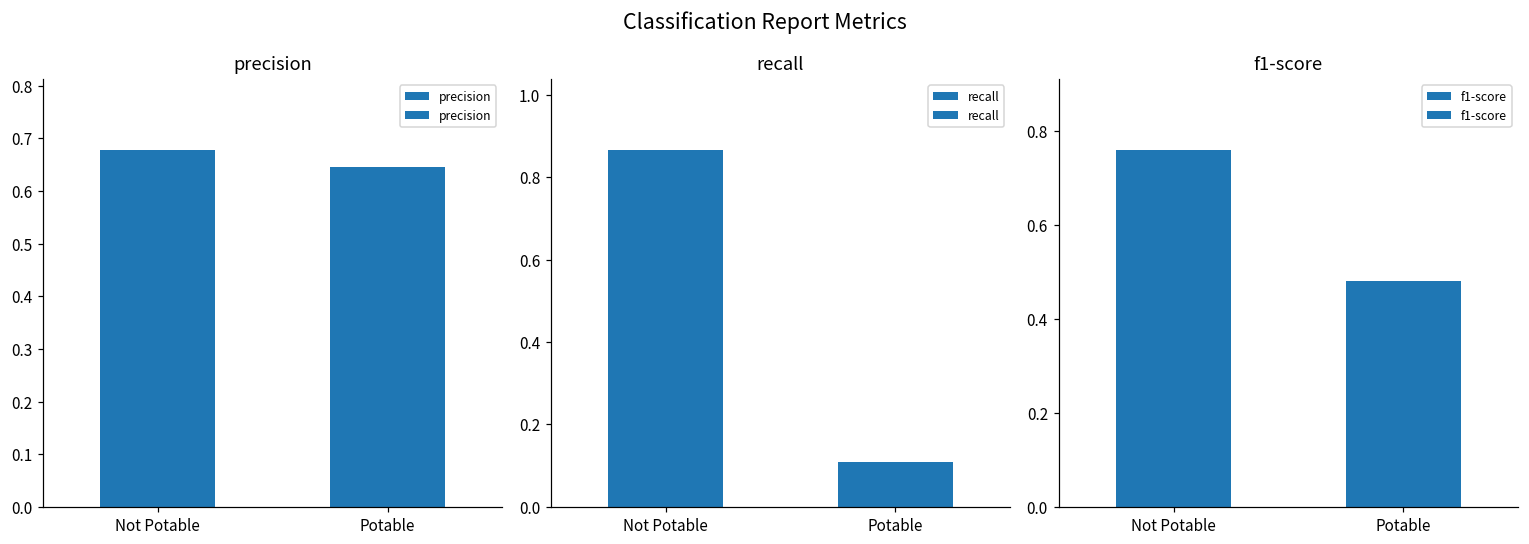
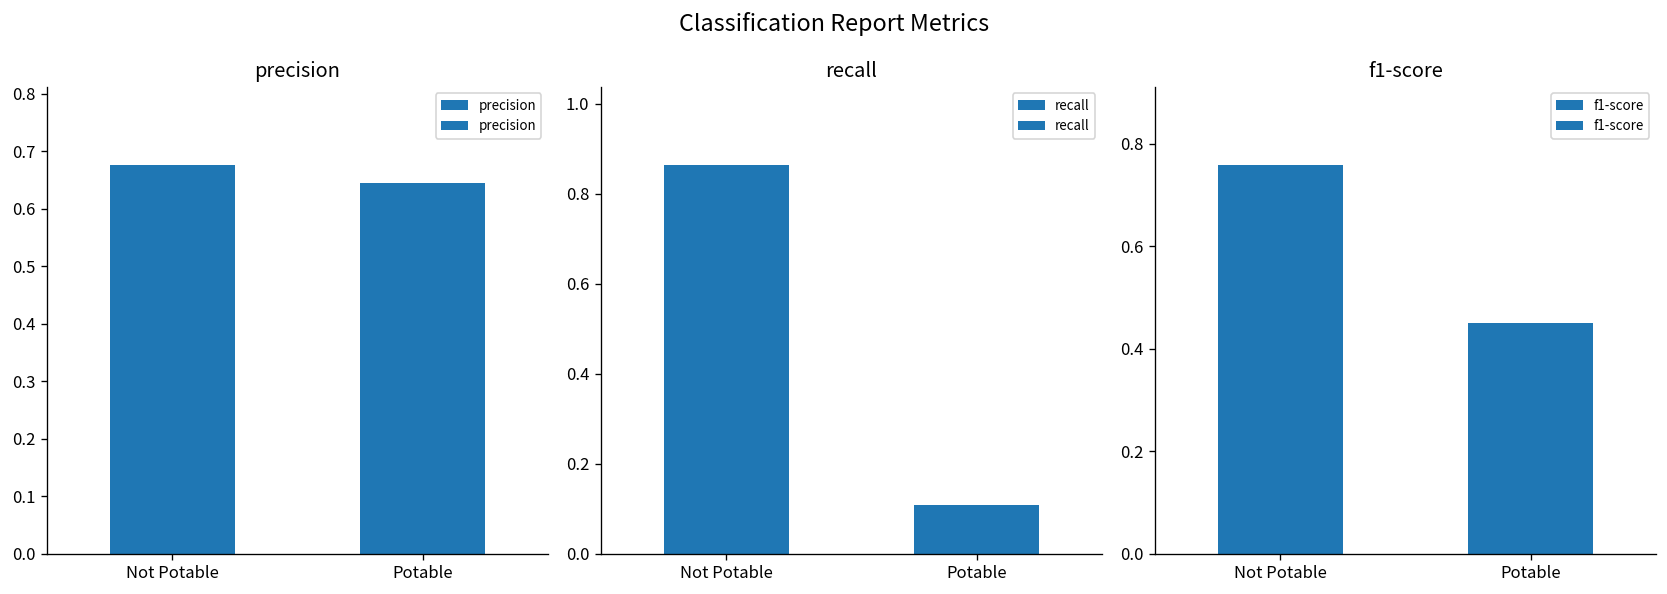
f1-score, Potable: 0.48 -> 0.45
